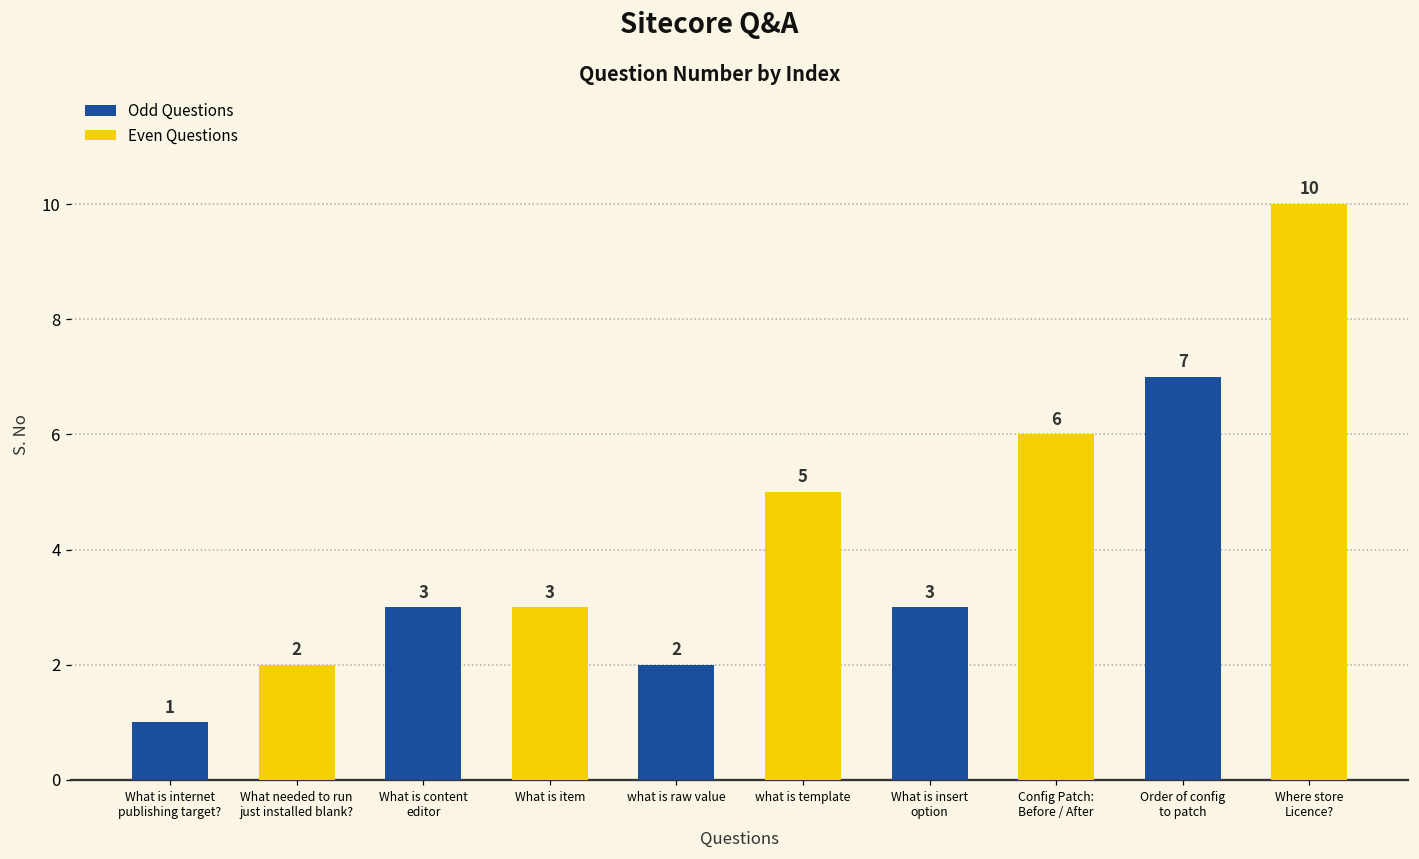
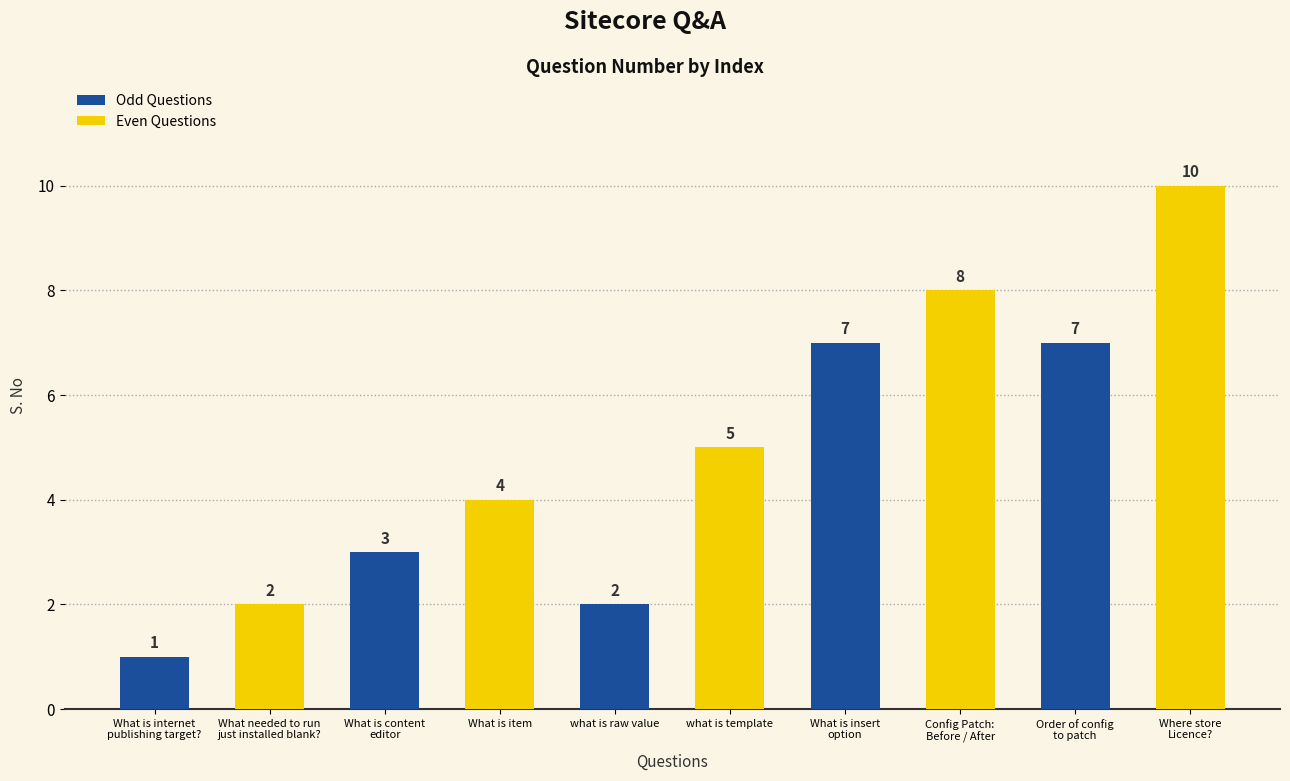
What is item: 3 -> 4
What is insert option: 3 -> 7
Config Patch: Before / After: 6 -> 8
